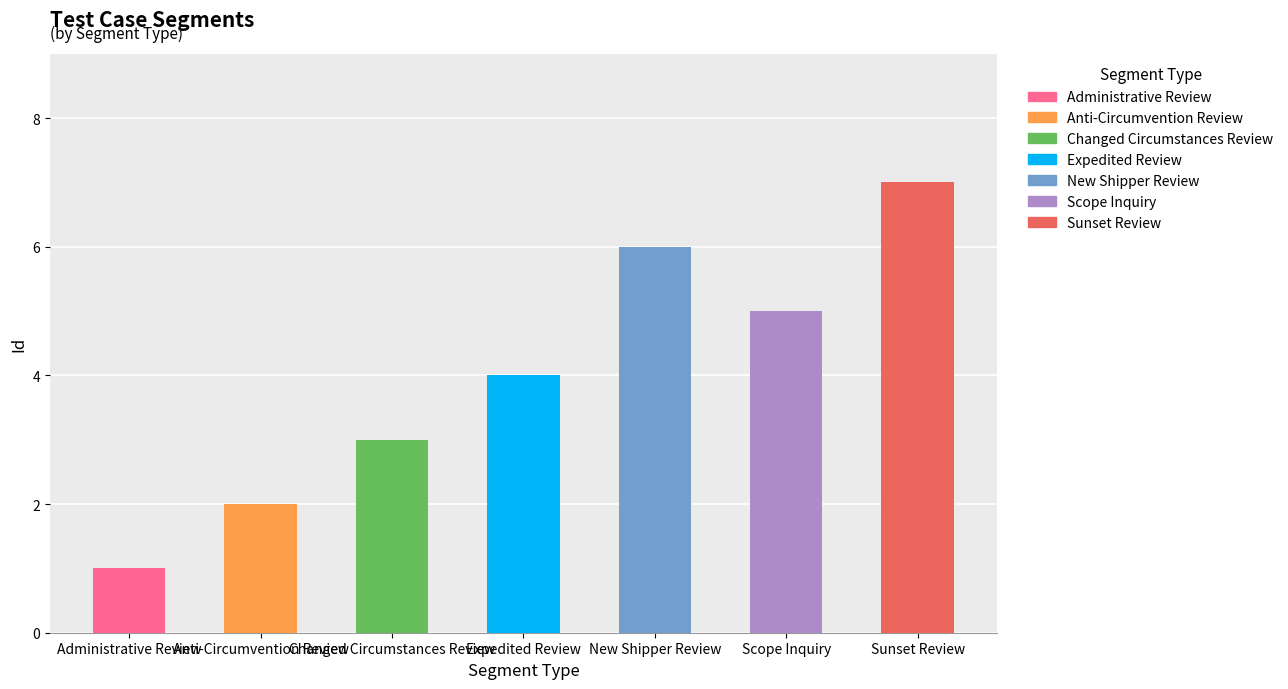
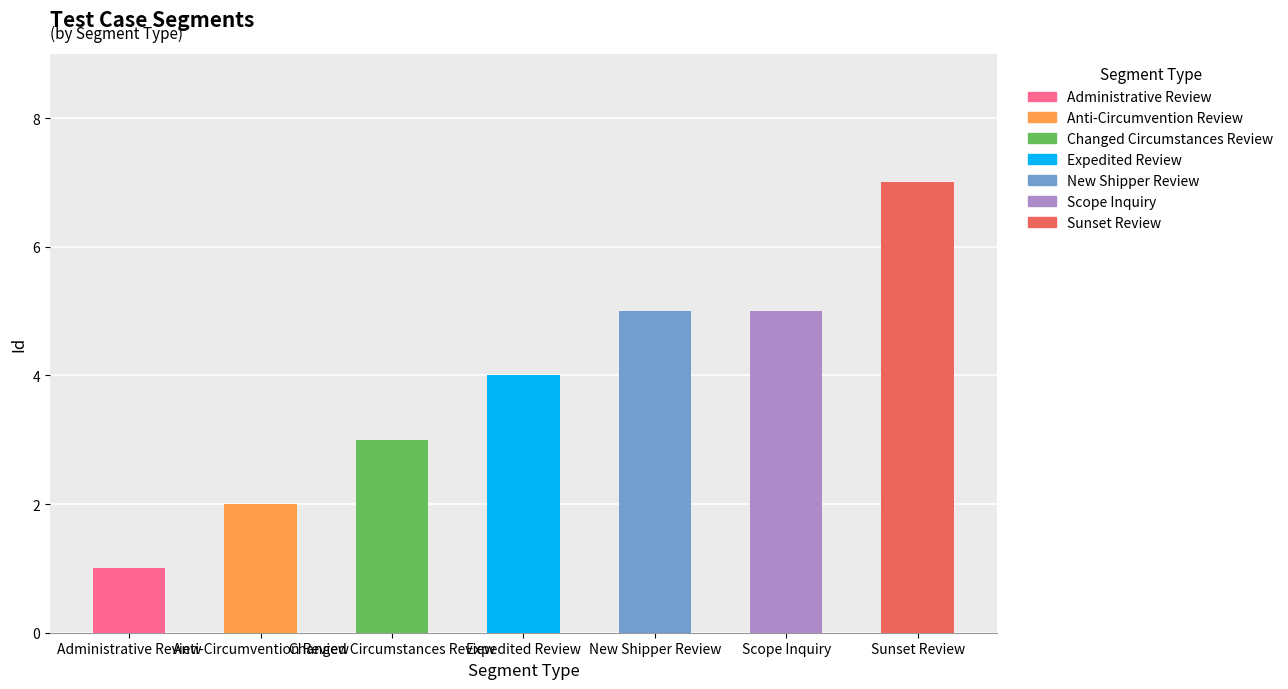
New Shipper Review: 6 -> 5
